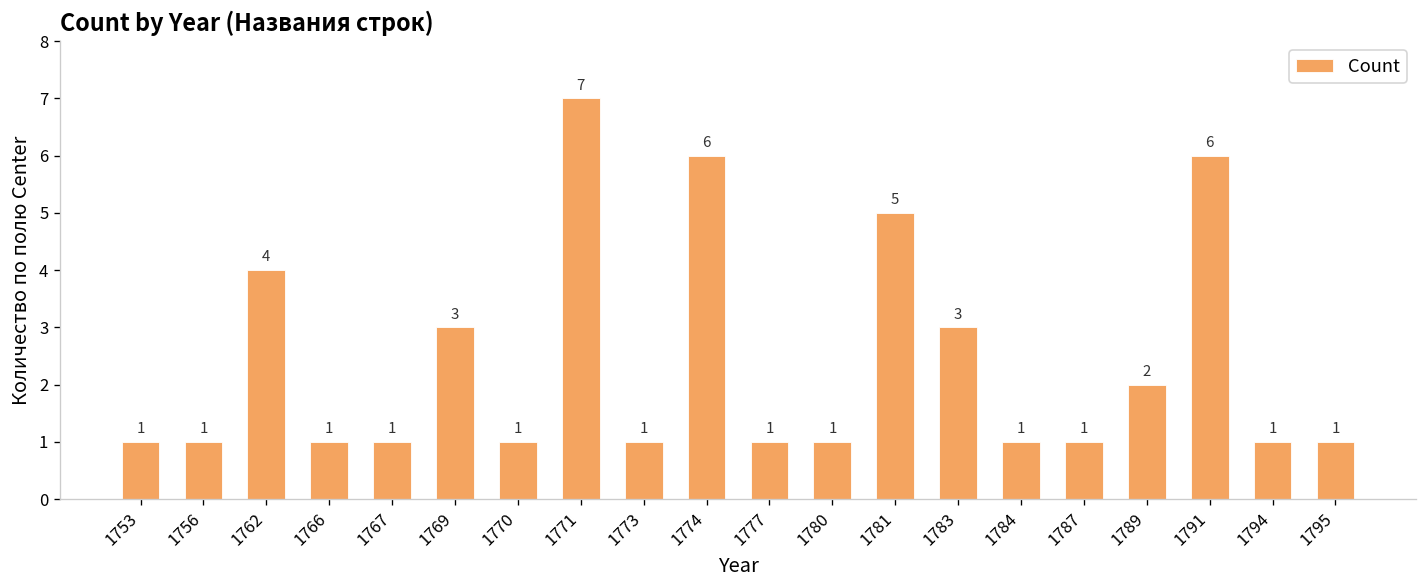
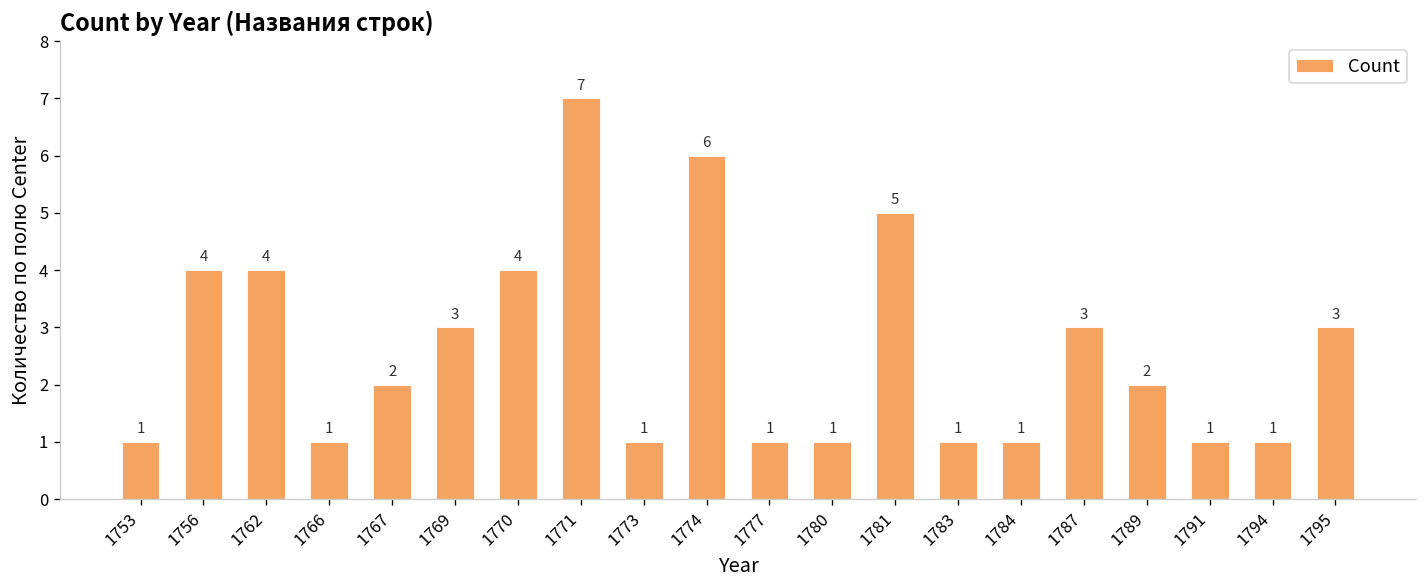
1756: 1 -> 4
1767: 1 -> 2
1770: 1 -> 4
1783: 3 -> 1
1787: 1 -> 3
1791: 6 -> 1
1795: 1 -> 3
